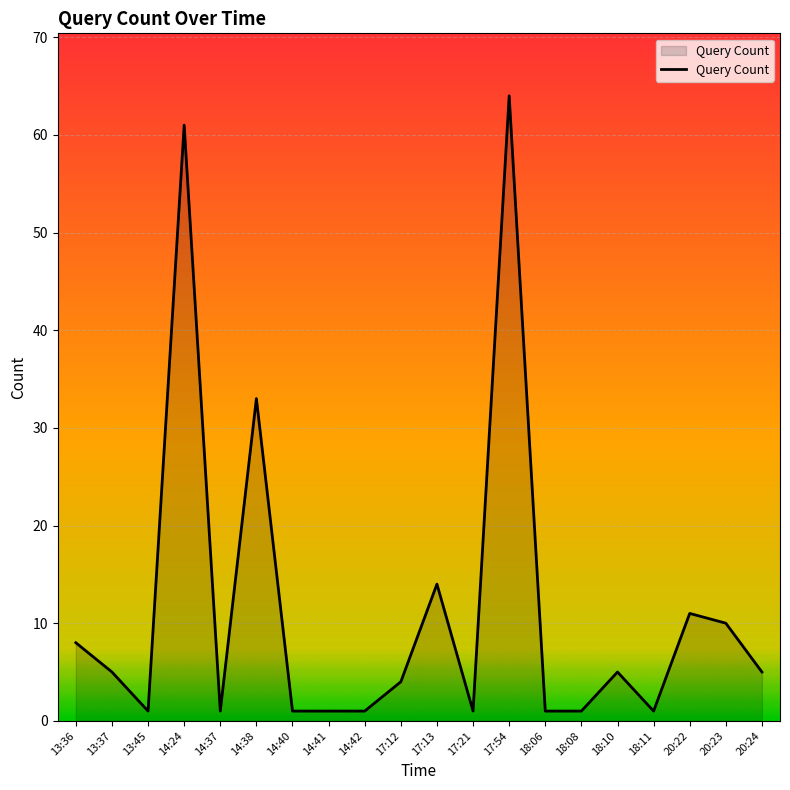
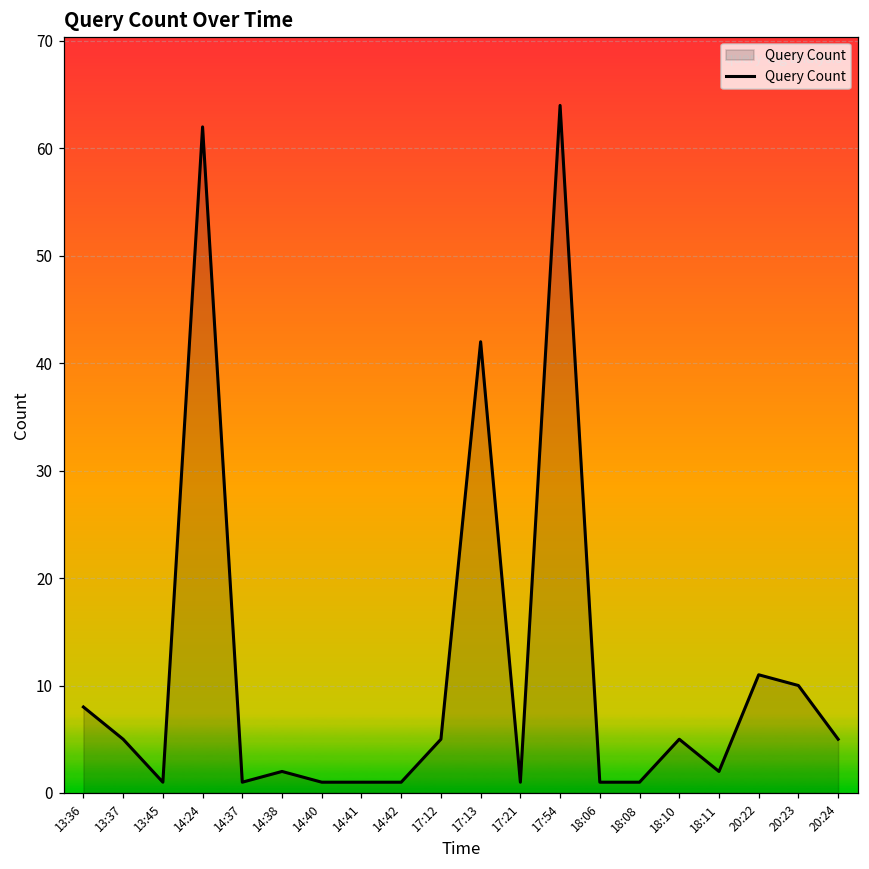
14:24: 61 -> 62
14:38: 33 -> 2
17:12: 4 -> 5
17:13: 14 -> 42
18:11: 1 -> 2
